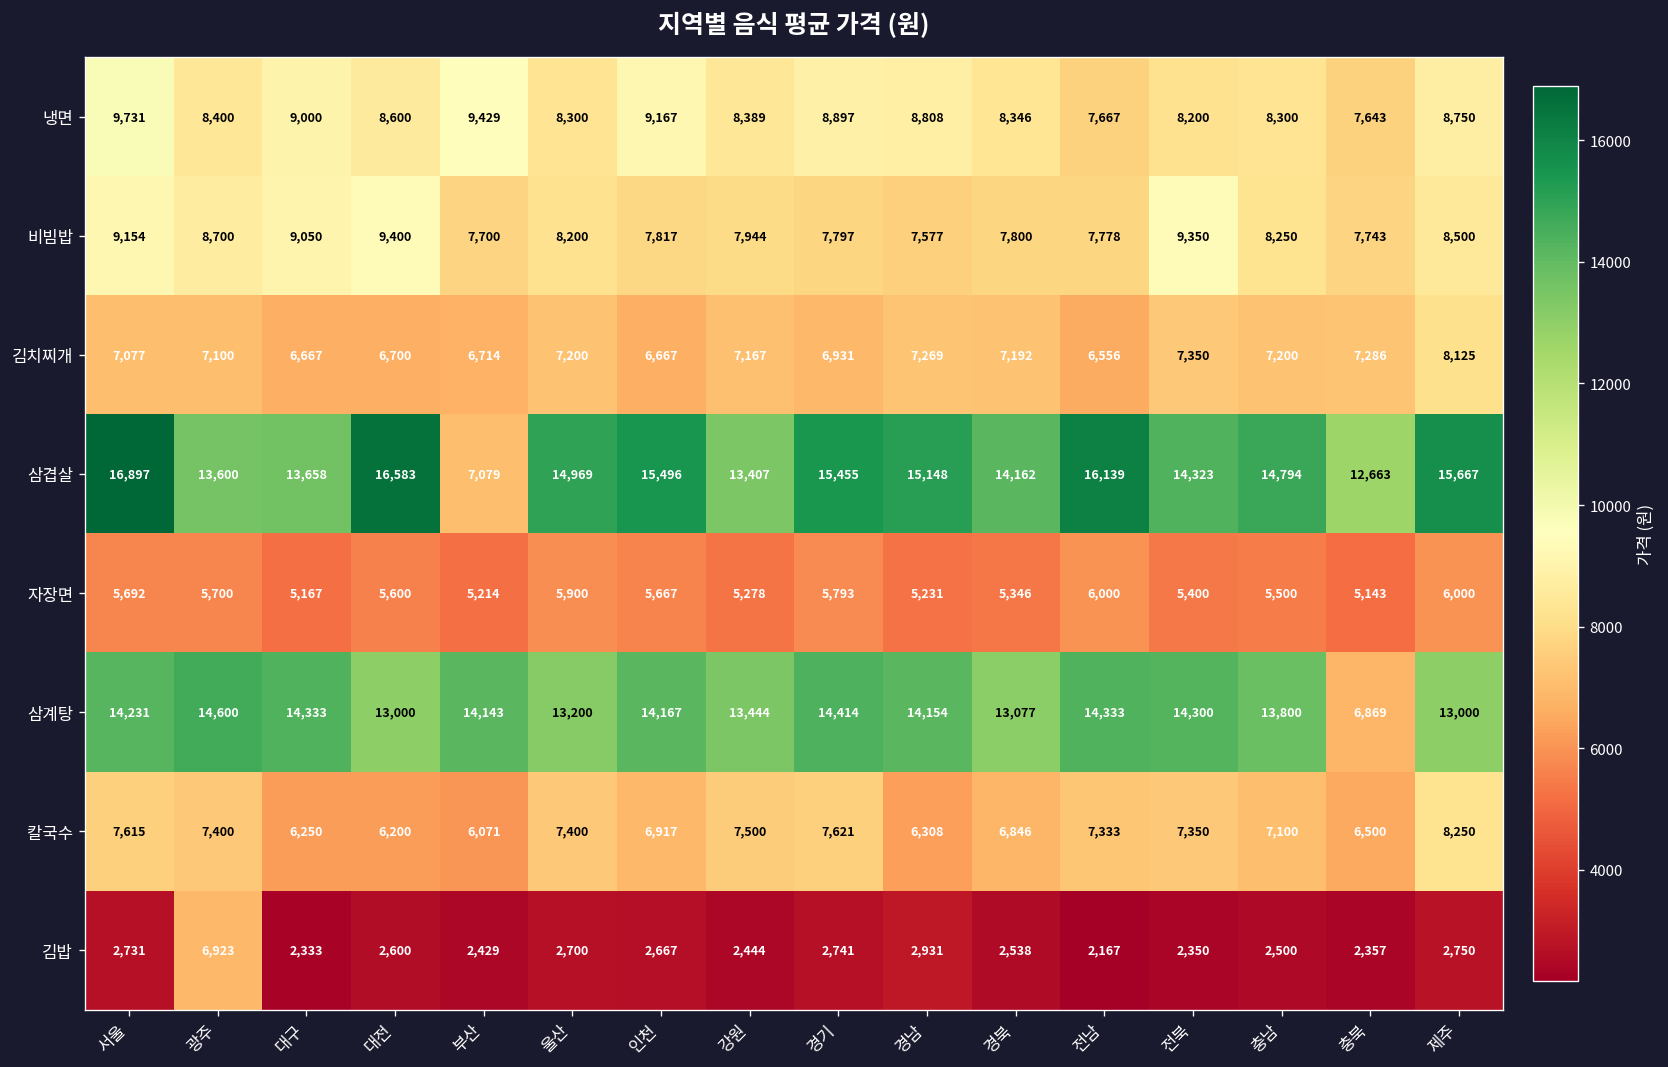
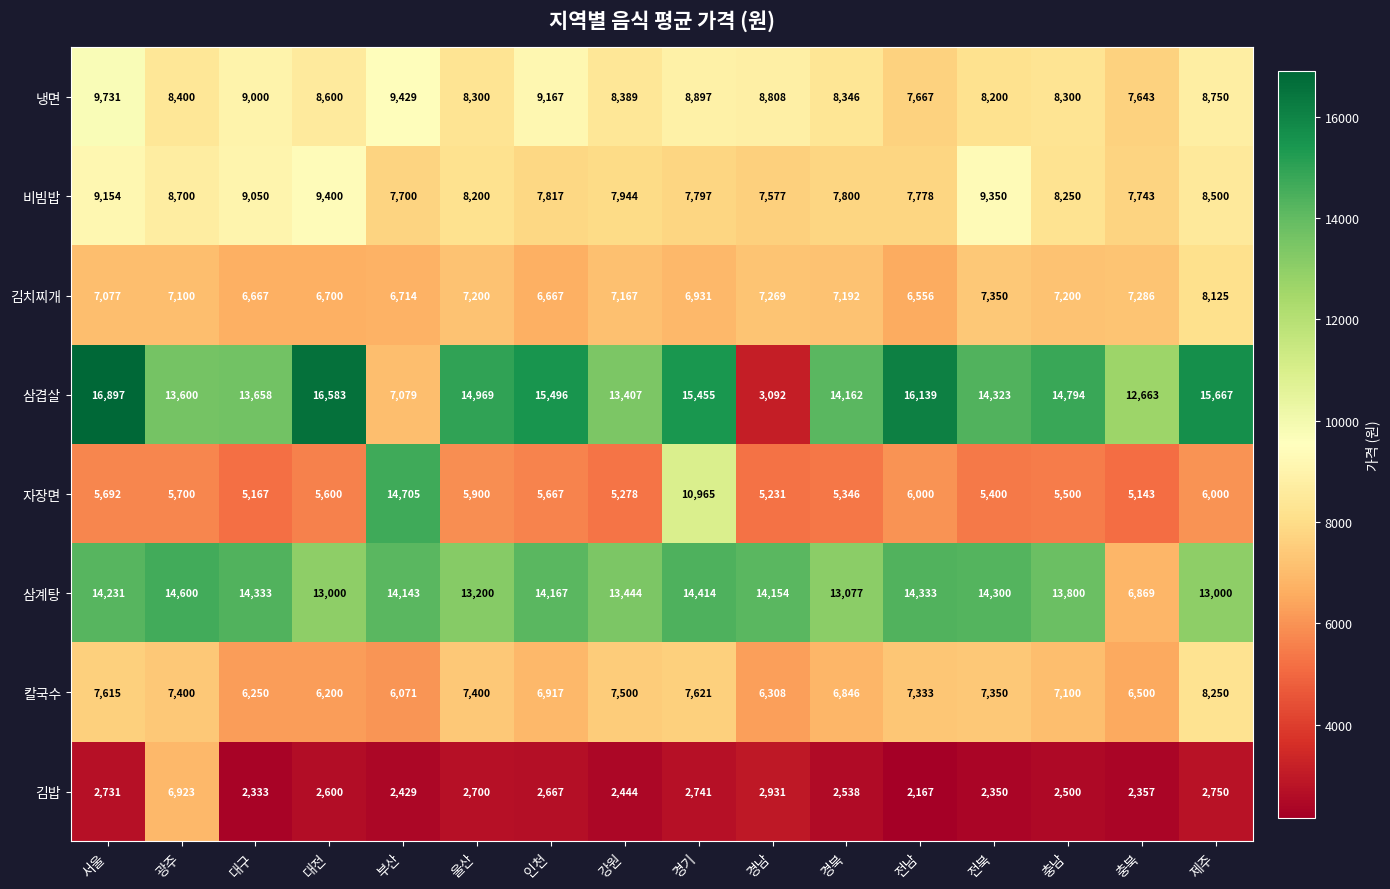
삼겹살, 경남: 15,148 -> 3,092
자장면, 부산: 5,214 -> 14,705
자장면, 경기: 5,793 -> 10,965
